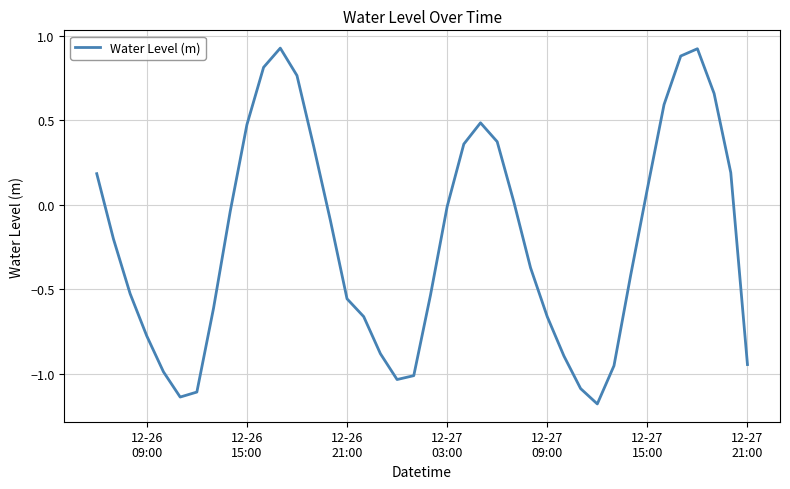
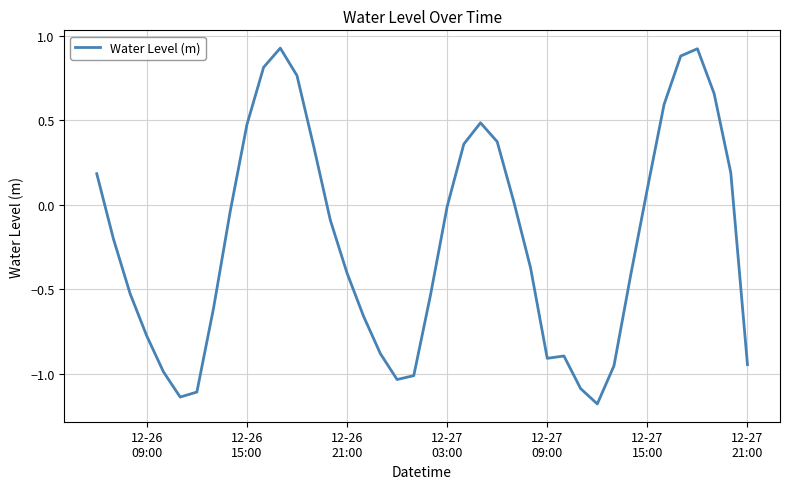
12-26 21:00: -0.56 -> -0.40
12-27 09:00: -0.66 -> -0.91
